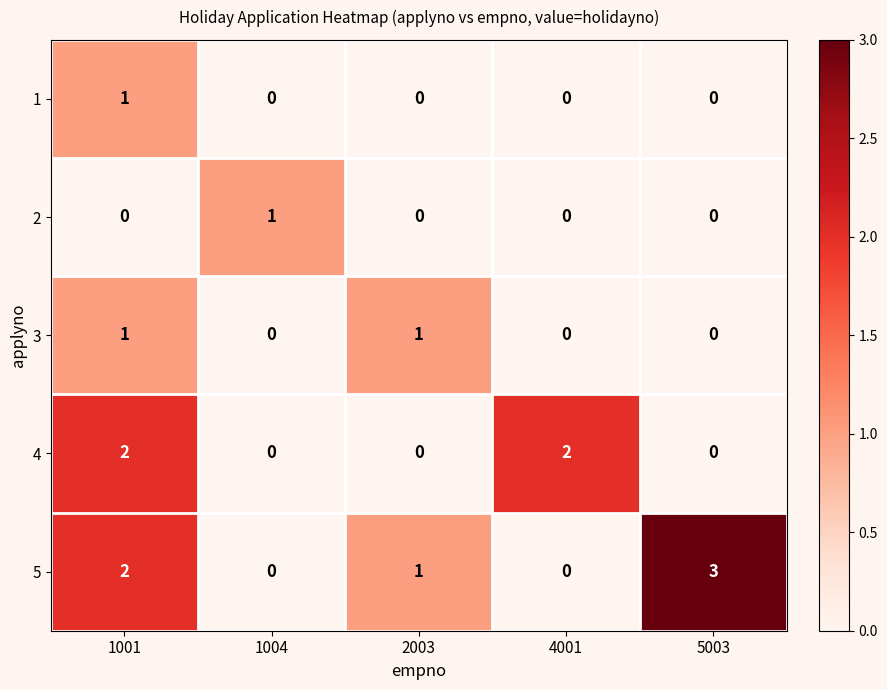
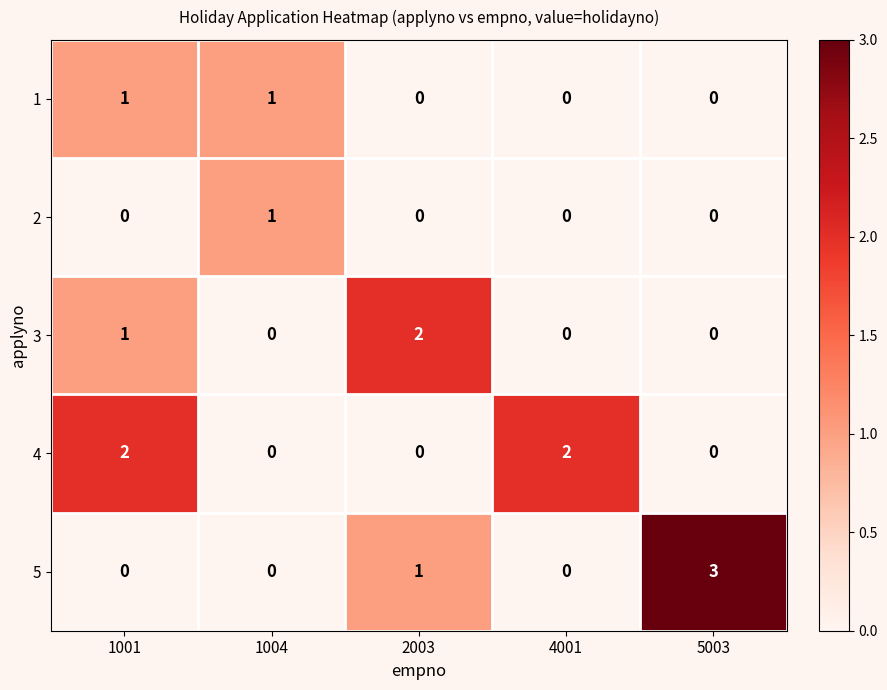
1, 1004: 0 -> 1
3, 2003: 1 -> 2
5, 1001: 2 -> 0
